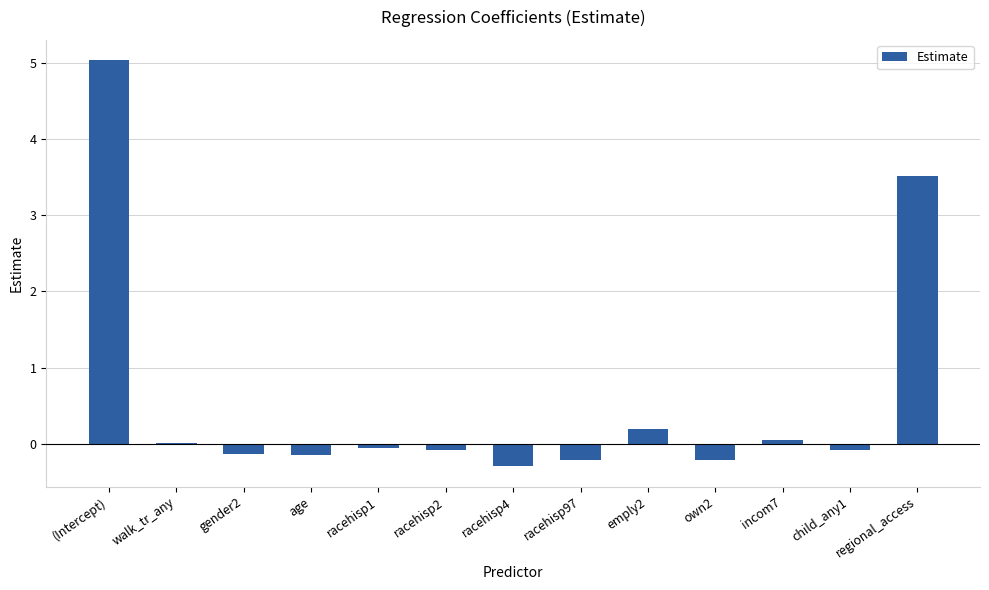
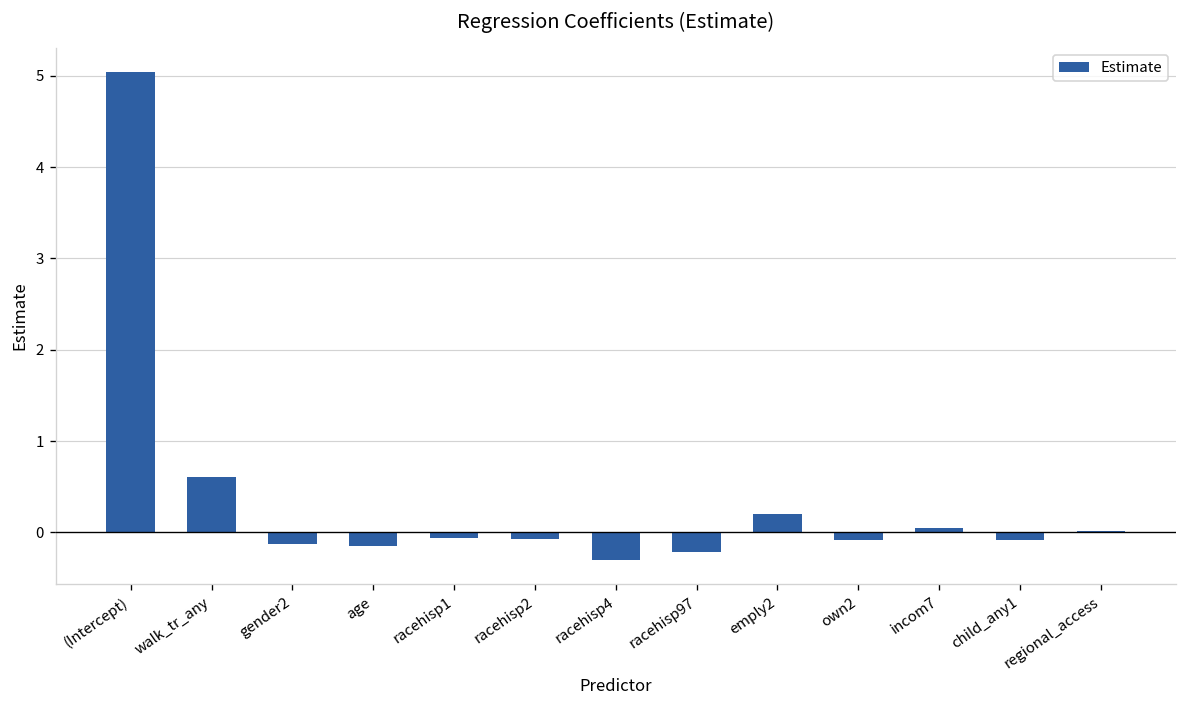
walk_tr_any: 0.0 -> 0.6
own2: -0.2 -> -0.1
regional_access: 3.5 -> 0.0
